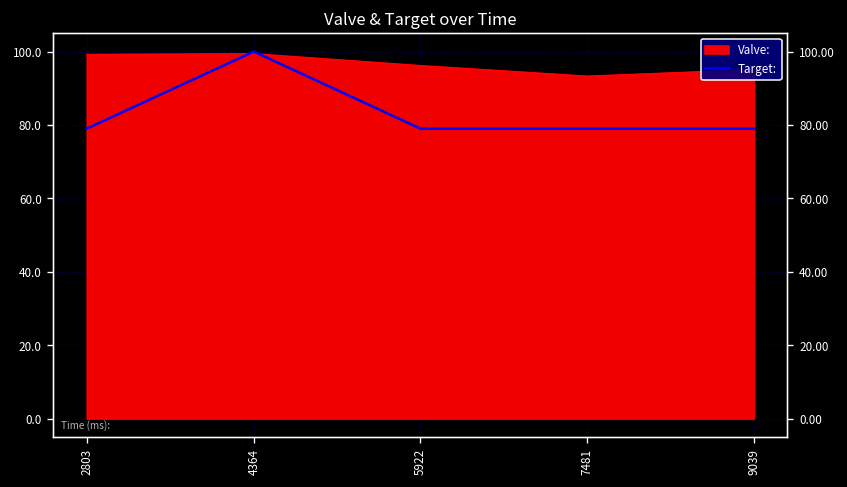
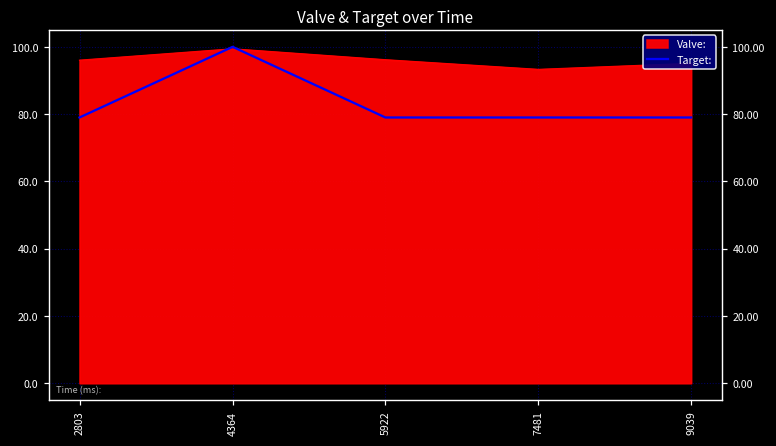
Valve:, 2803: 99 -> 96
